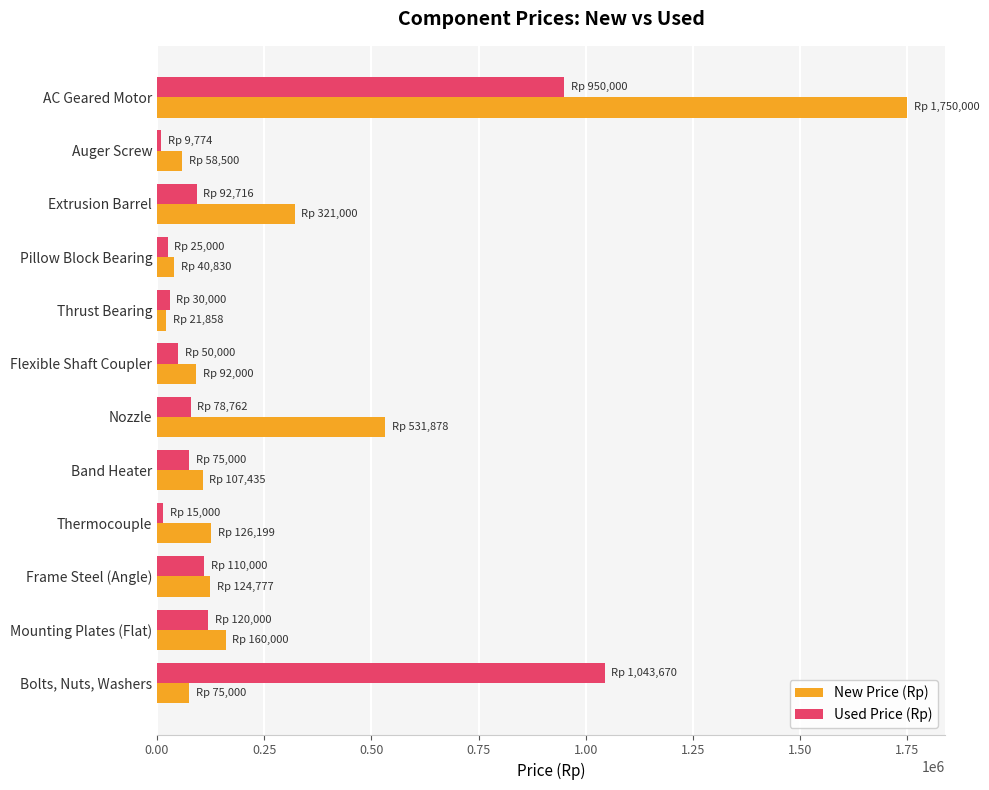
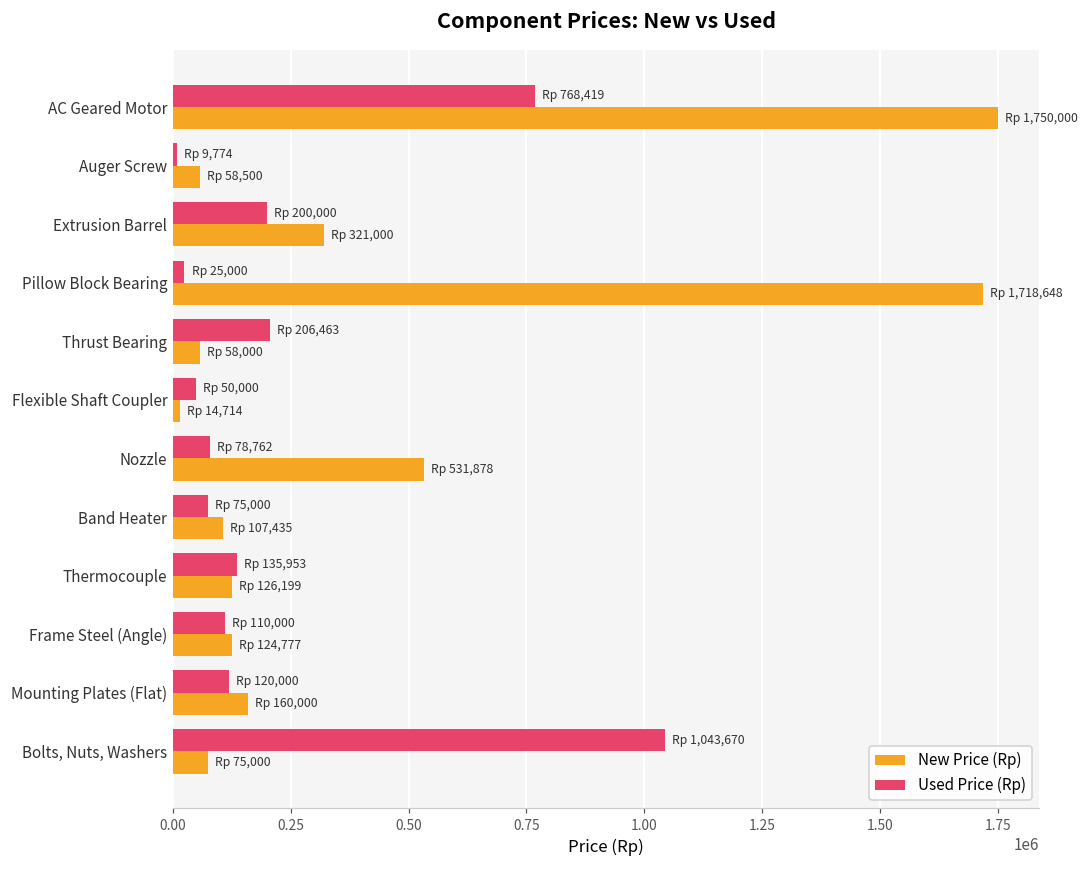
Used Price (Rp), AC Geared Motor: 950,000 -> 768,419
Used Price (Rp), Extrusion Barrel: 92,716 -> 200,000
New Price (Rp), Pillow Block Bearing: 40,830 -> 1,718,648
Used Price (Rp), Thrust Bearing: 30,000 -> 206,463
New Price (Rp), Thrust Bearing: 21,858 -> 58,000
New Price (Rp), Flexible Shaft Coupler: 92,000 -> 14,714
Used Price (Rp), Thermocouple: 15,000 -> 135,953
